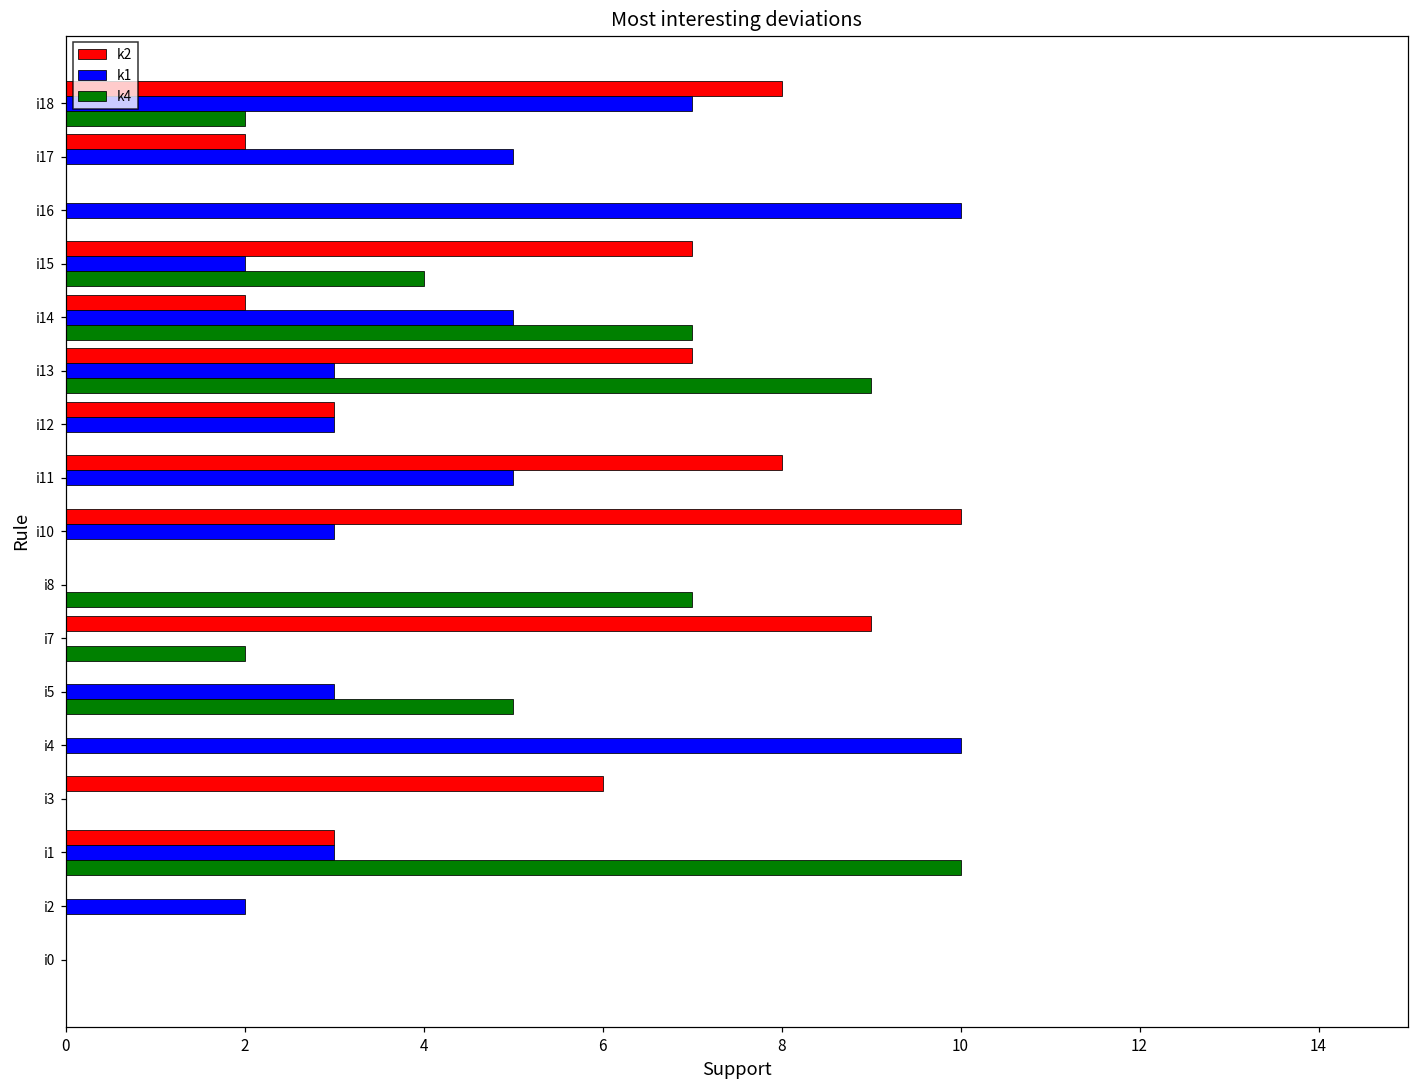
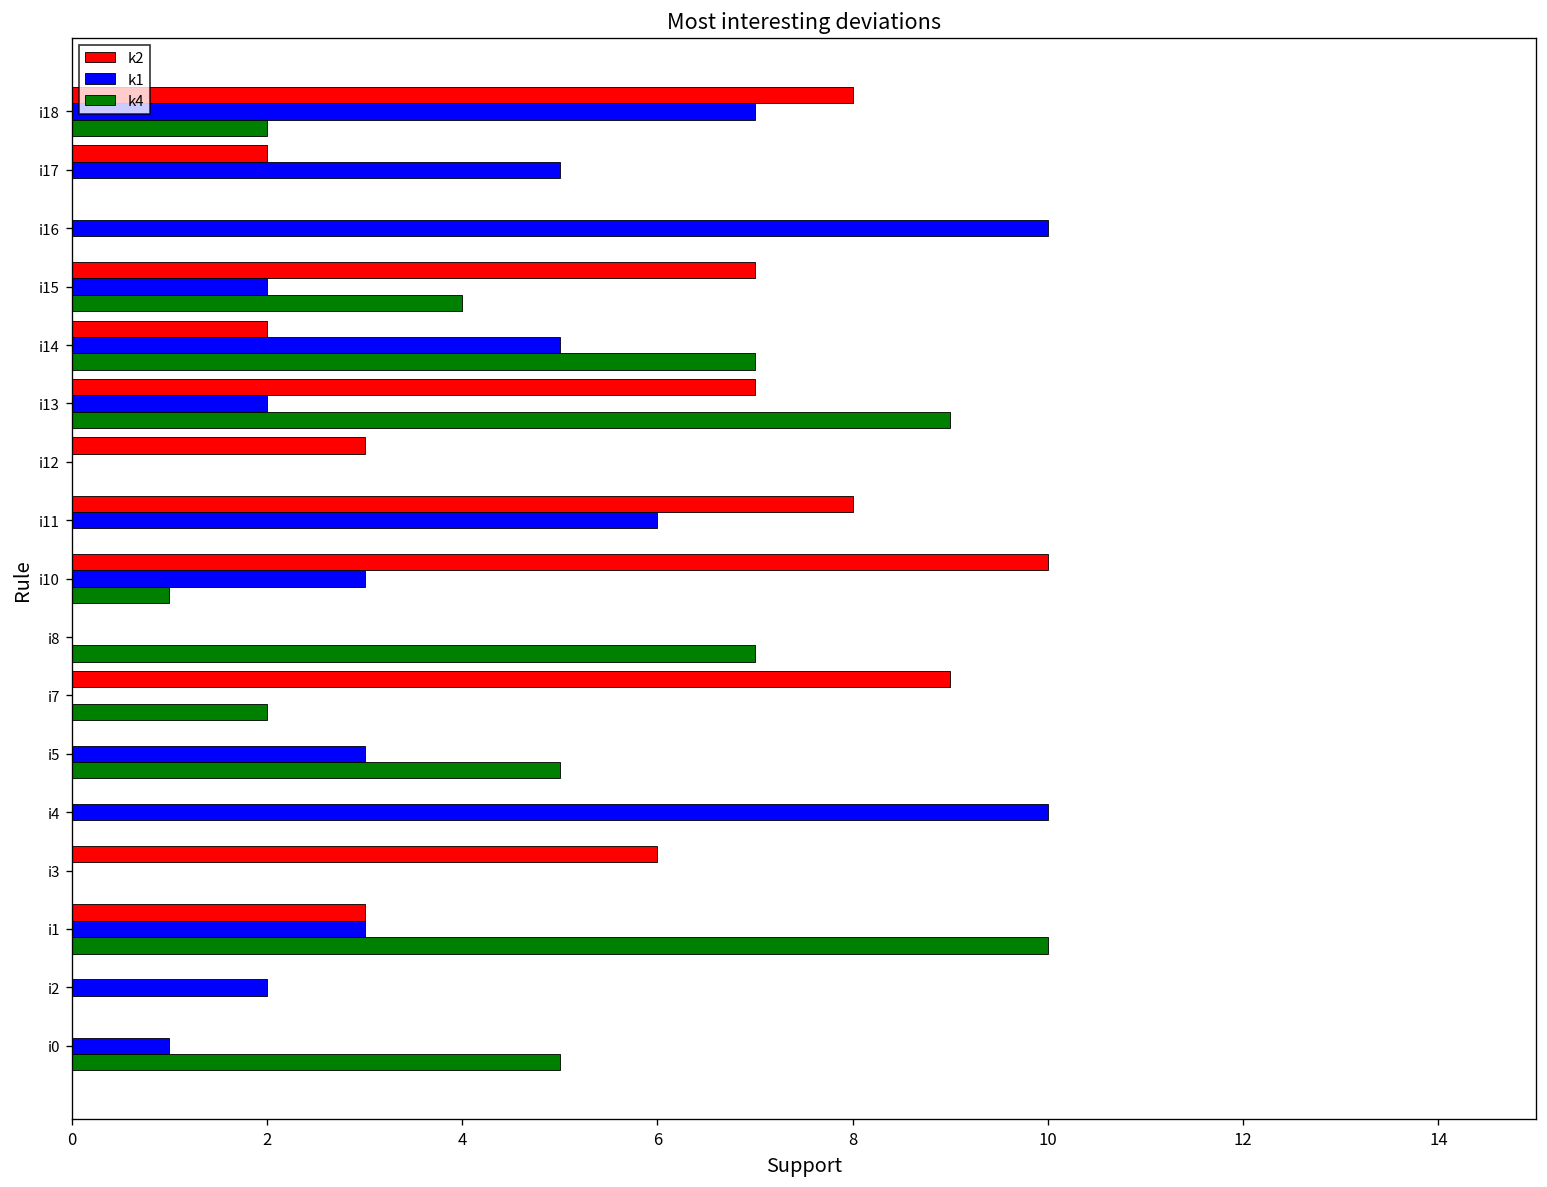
k1, i13: 3 -> 2
k1, i12: 3 -> 0
k1, i11: 5 -> 6
k4, i10: 0 -> 1
k1, i0: 0 -> 1
k4, i0: 0 -> 5
